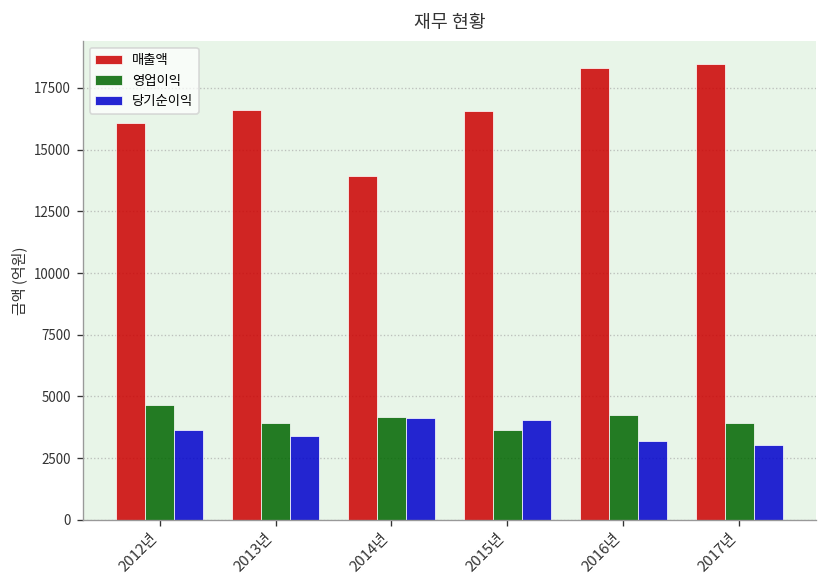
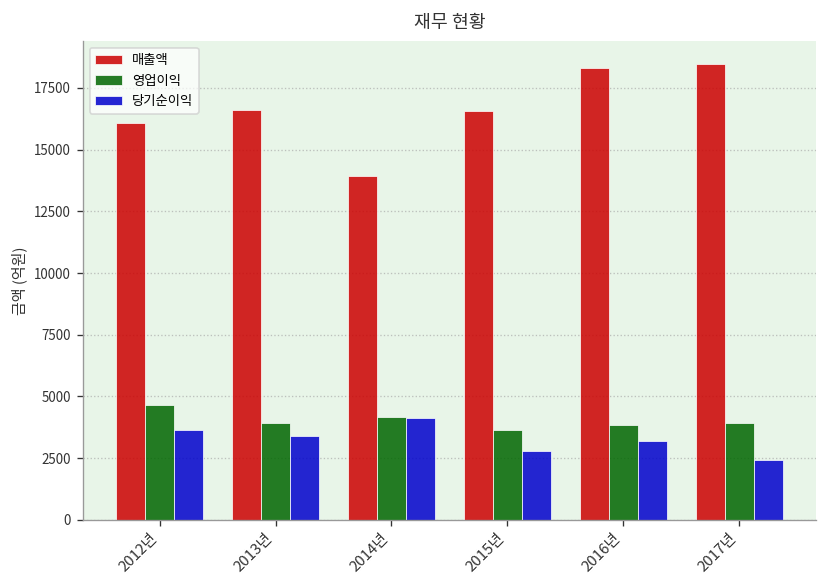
당기순이익, 2015년: 4000 -> 2800
영업이익, 2016년: 4200 -> 3800
당기순이익, 2017년: 3000 -> 2400
